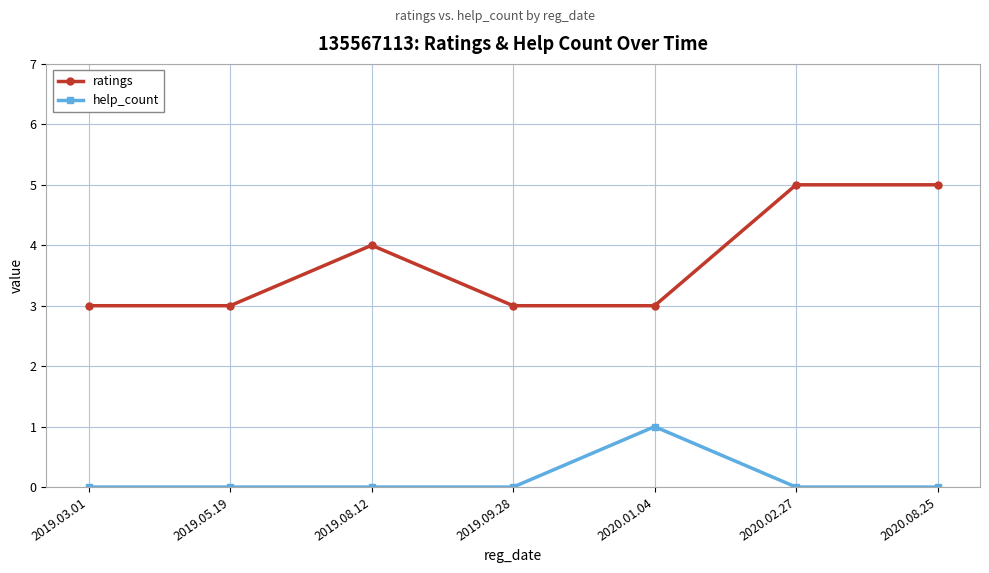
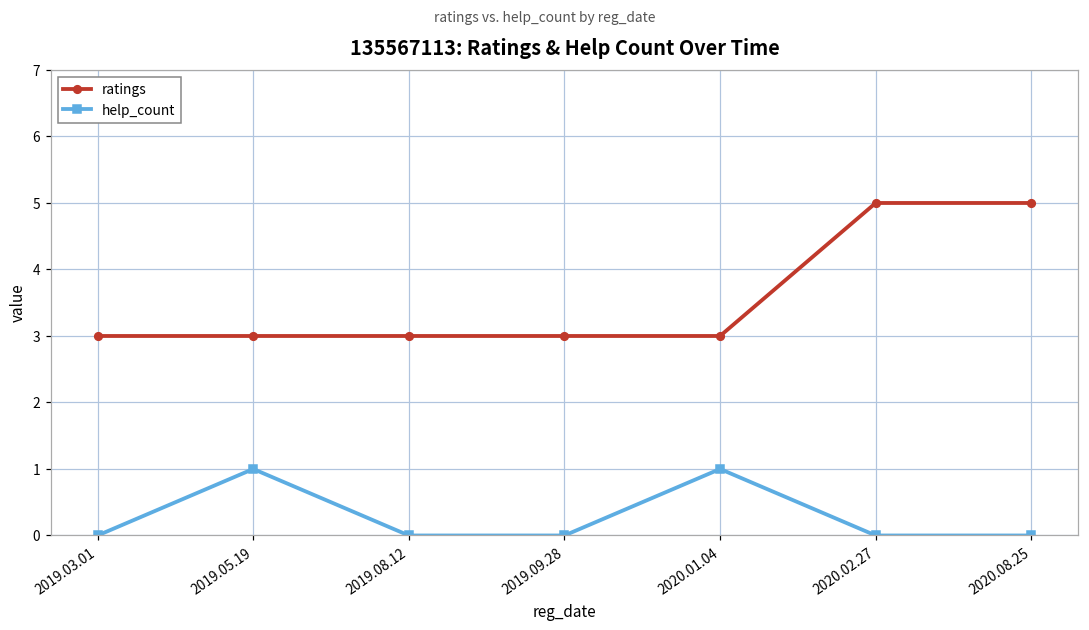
help_count, 2019.05.19: 0 -> 1
ratings, 2019.08.12: 4 -> 3
